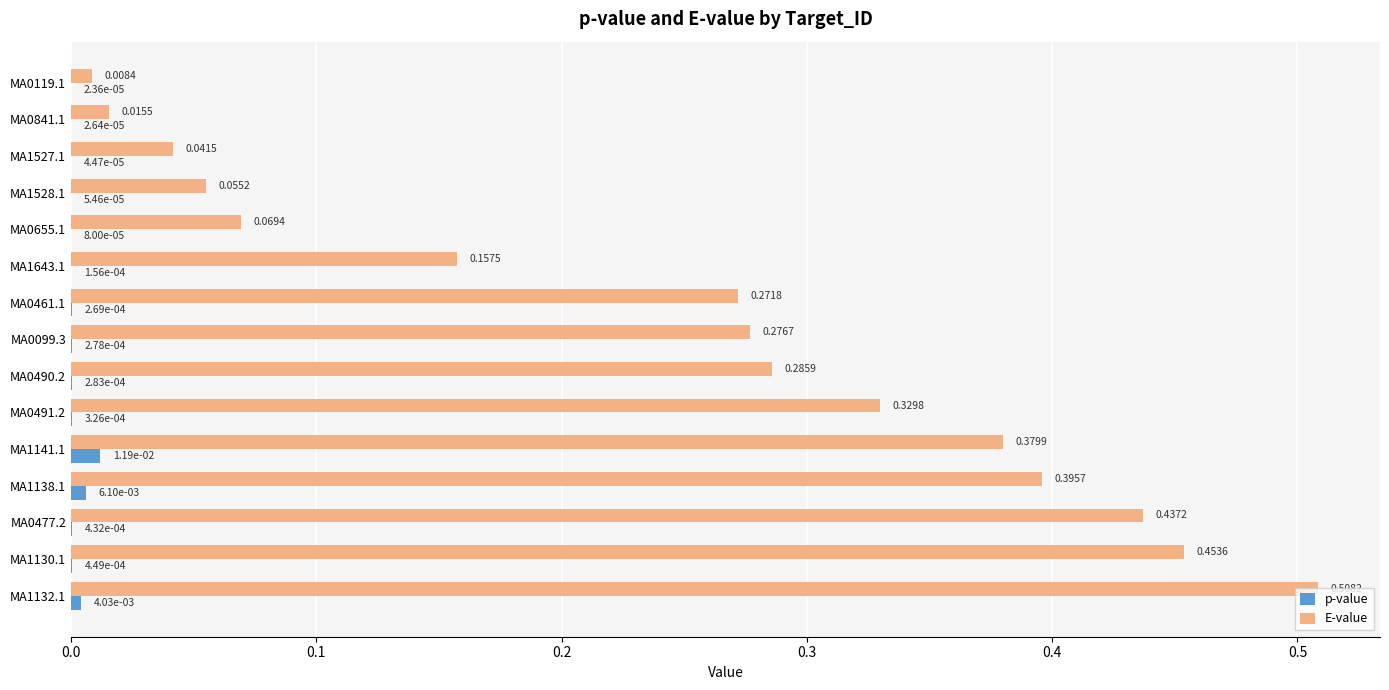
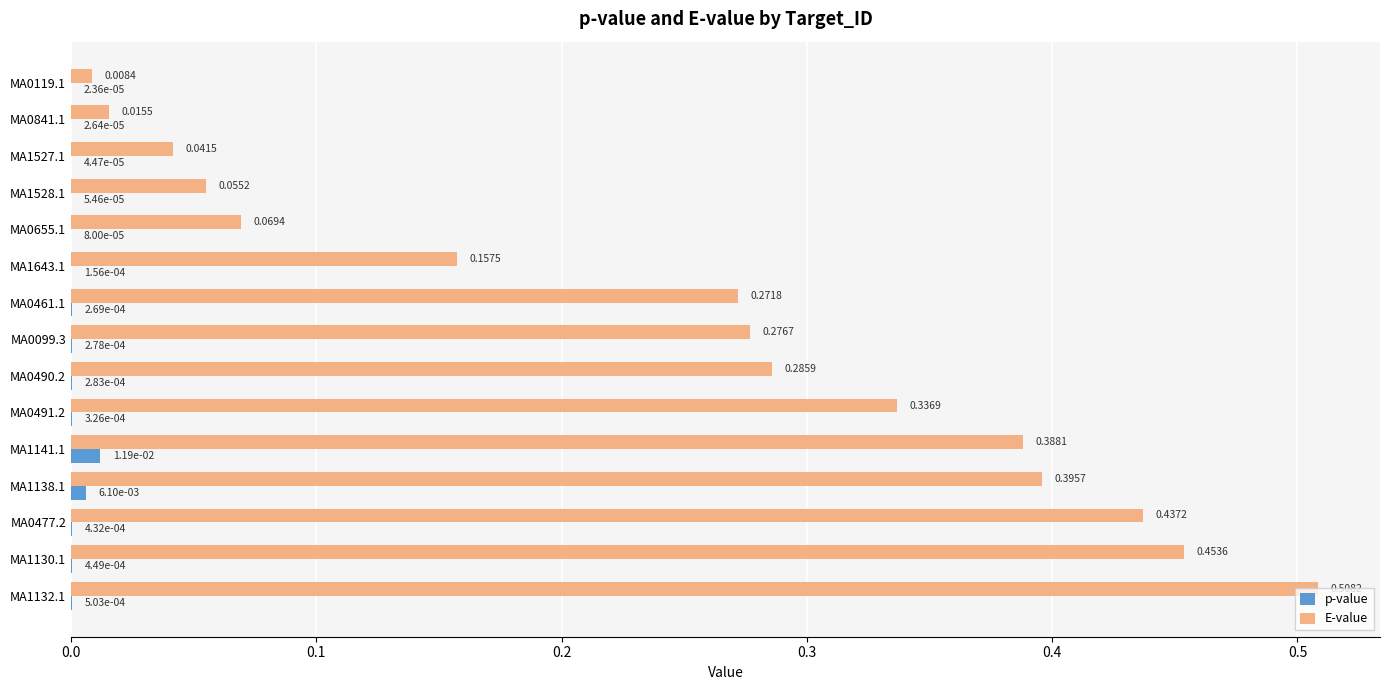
E-value, MA0491.2: 0.3298 -> 0.3369
E-value, MA1141.1: 0.3799 -> 0.3881
p-value, MA1132.1: 4.03e-03 -> 5.03e-04
